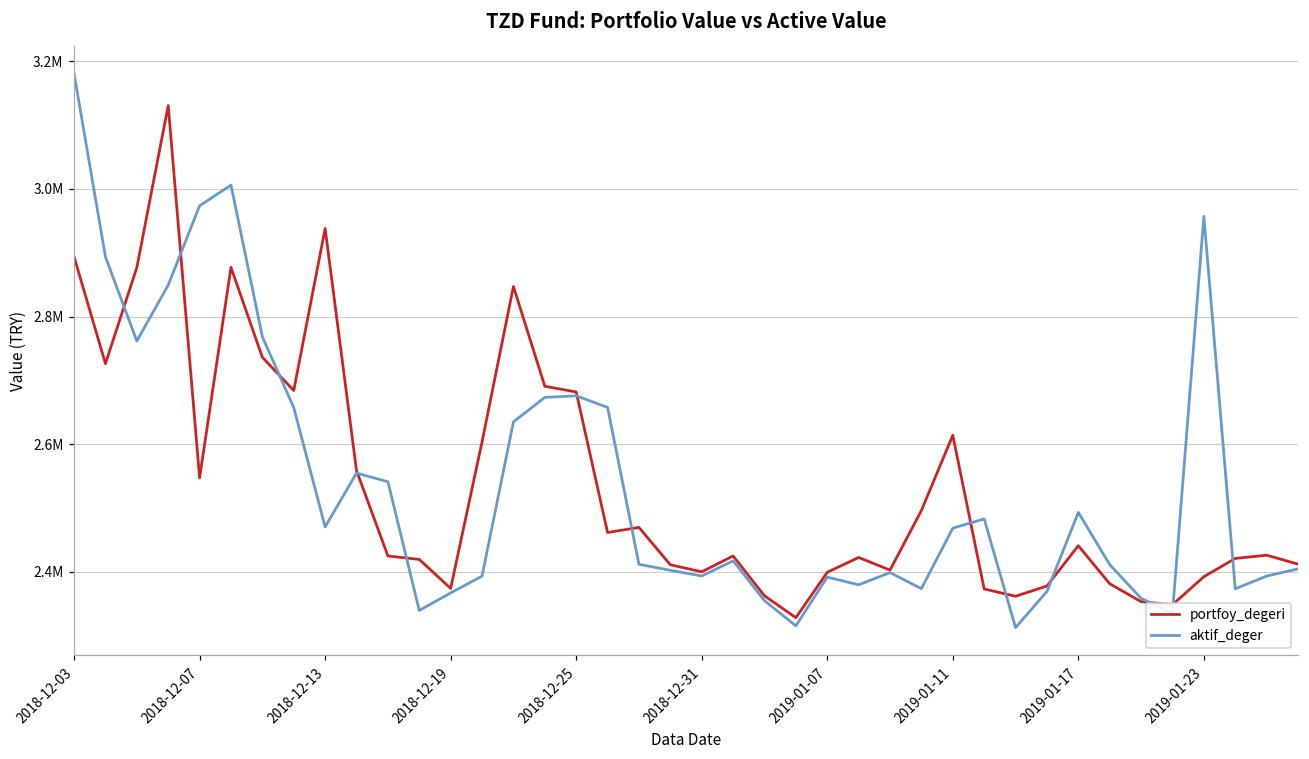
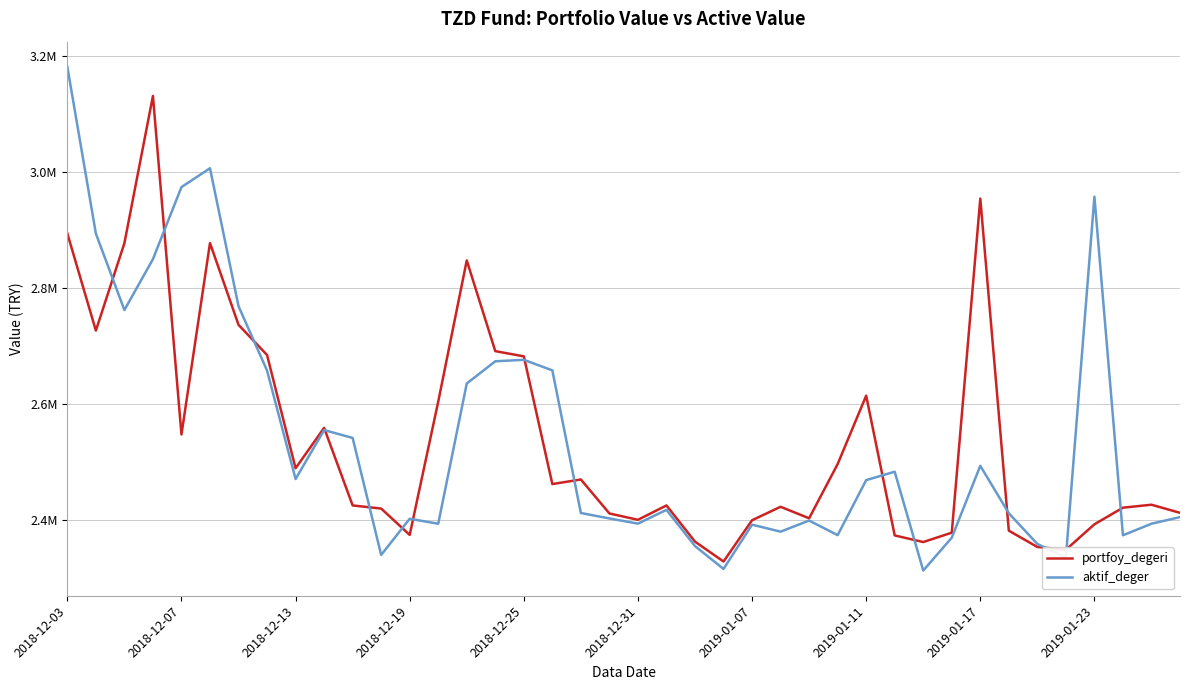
portfoy_degeri, 2018-12-13: 2940000 -> 2490000
aktif_deger, 2018-12-19: 2370000 -> 2400000
portfoy_degeri, 2019-01-17: 2440000 -> 2950000
